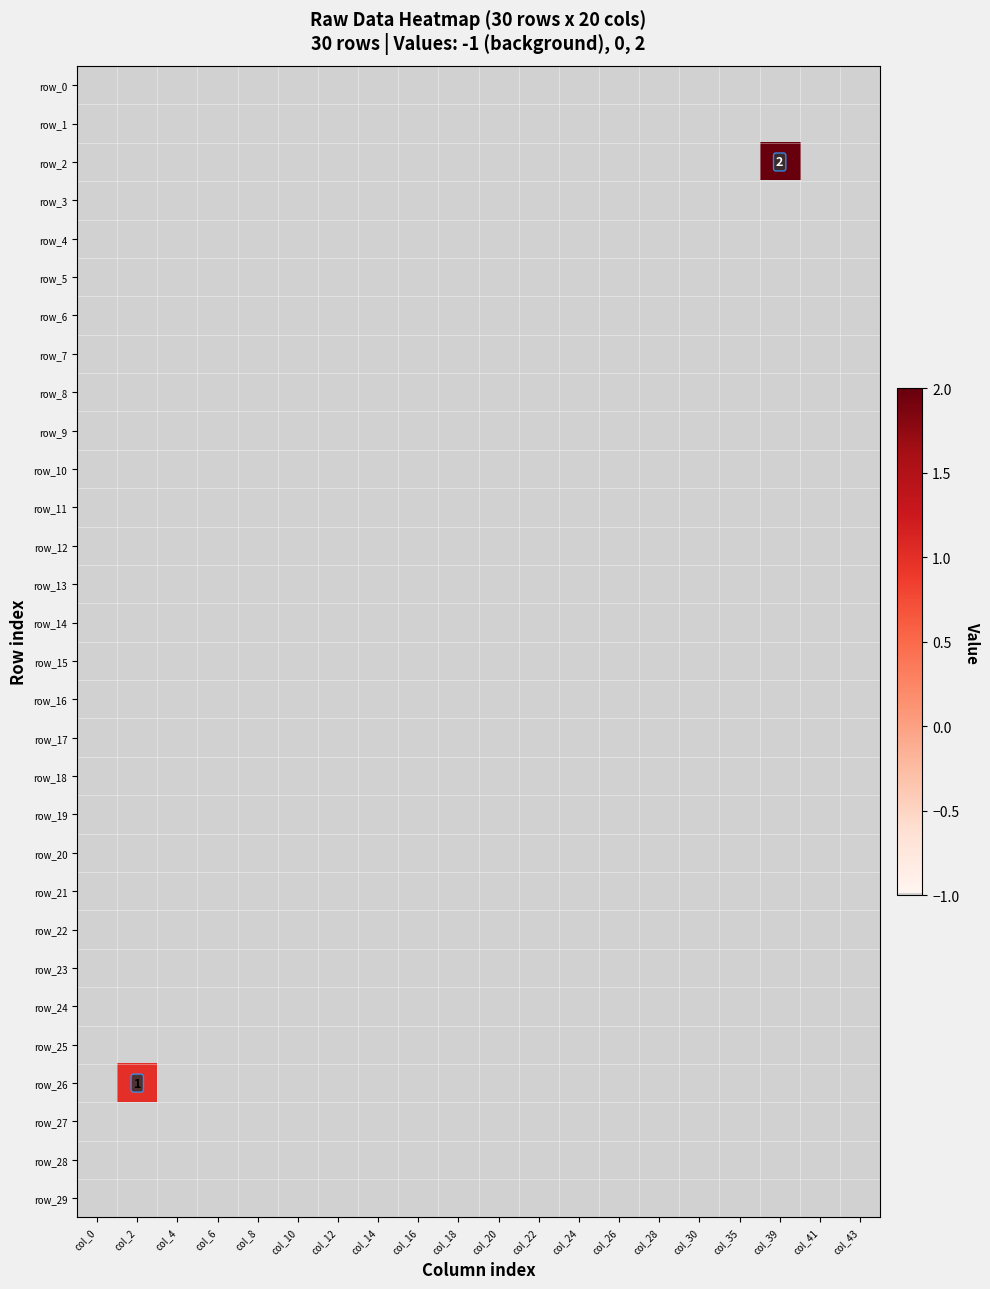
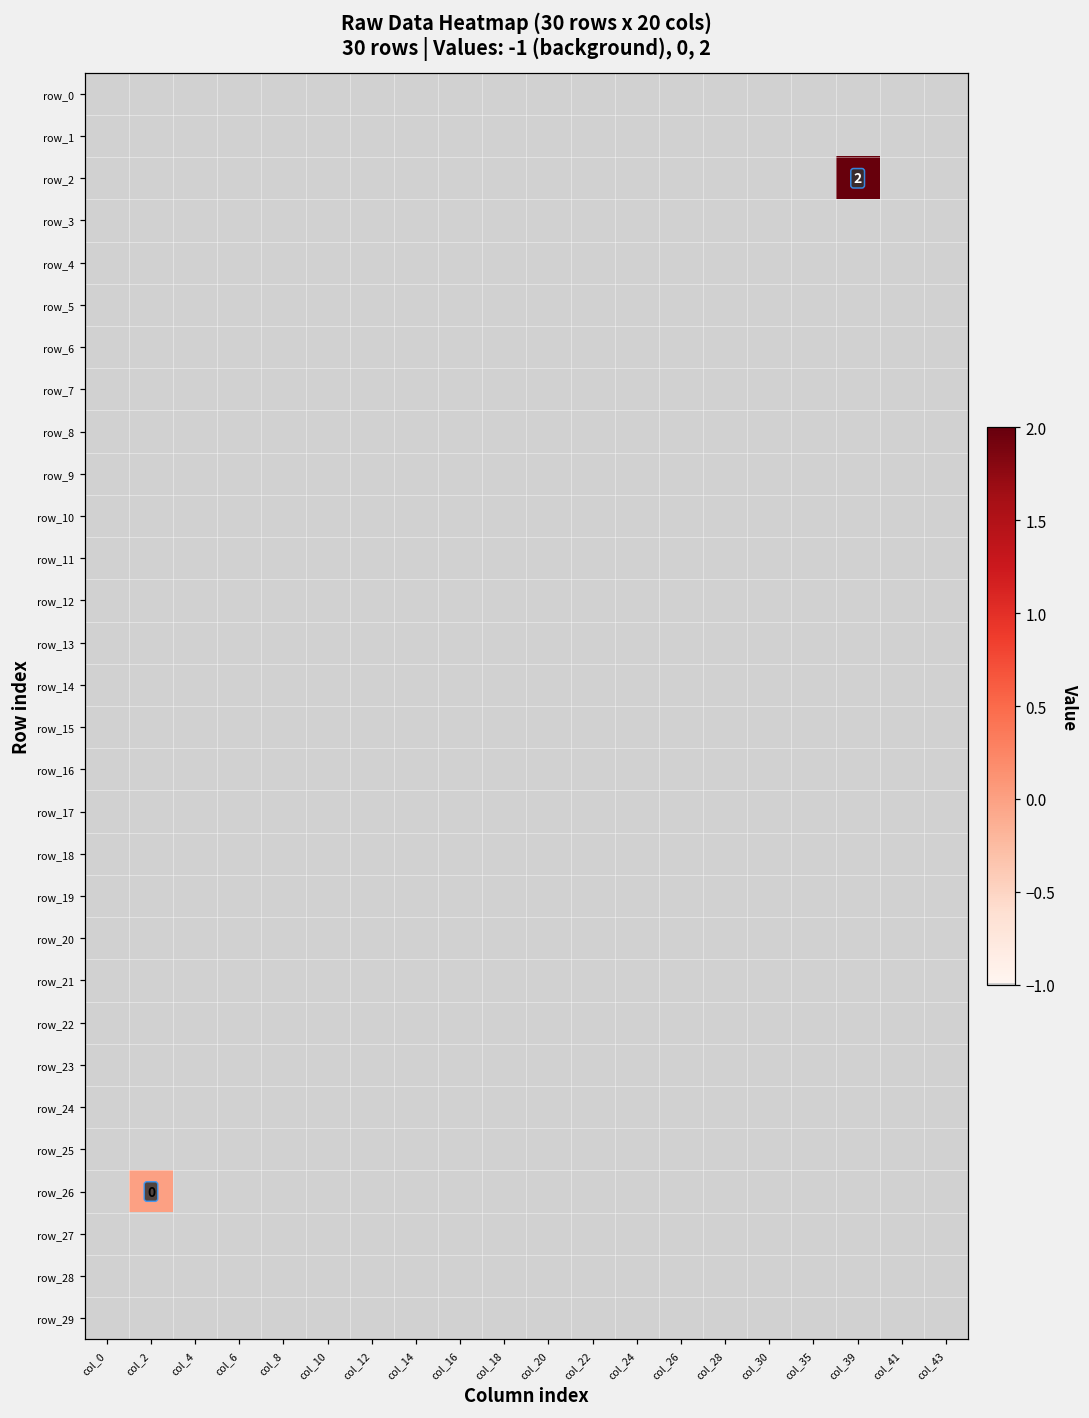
row_26, col_2: 1 -> 0
